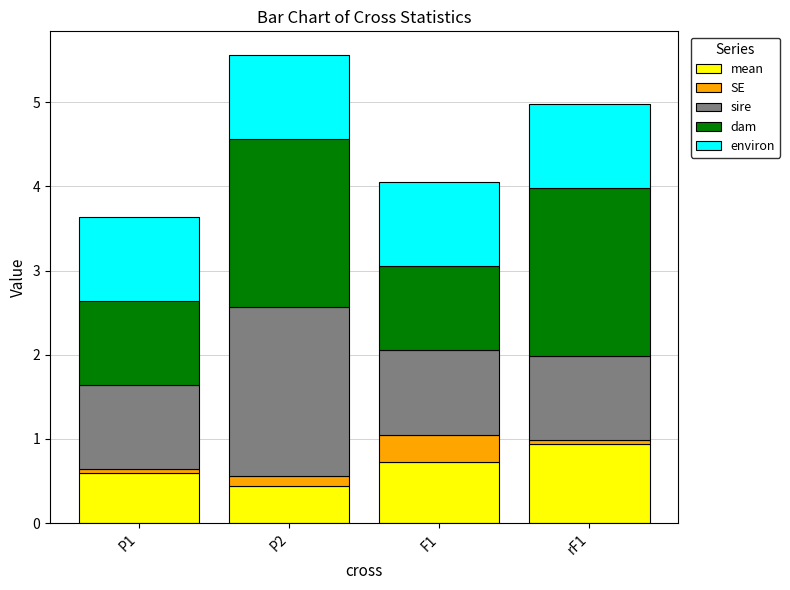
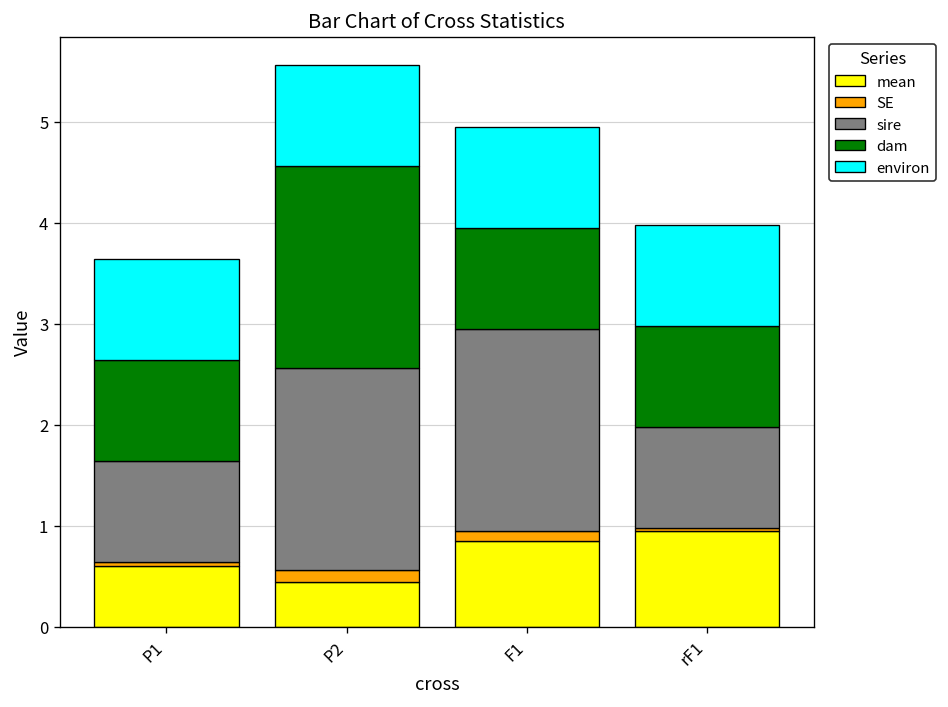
mean, F1: 0.7 -> 0.8
SE, F1: 0.3 -> 0.1
sire, F1: 1 -> 2
dam, rF1: 2 -> 1
